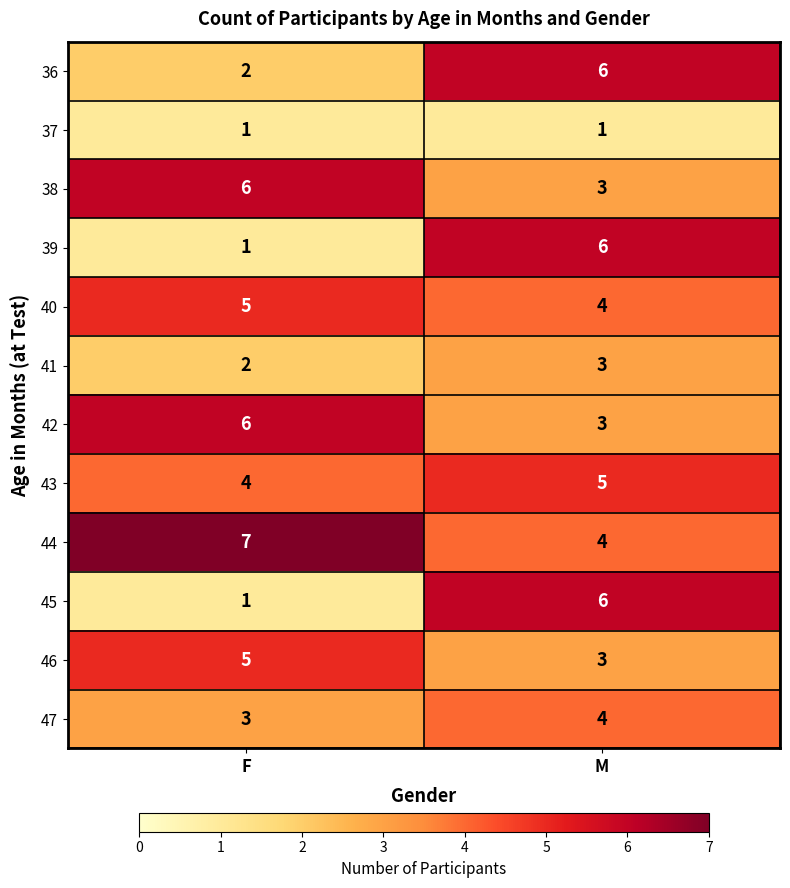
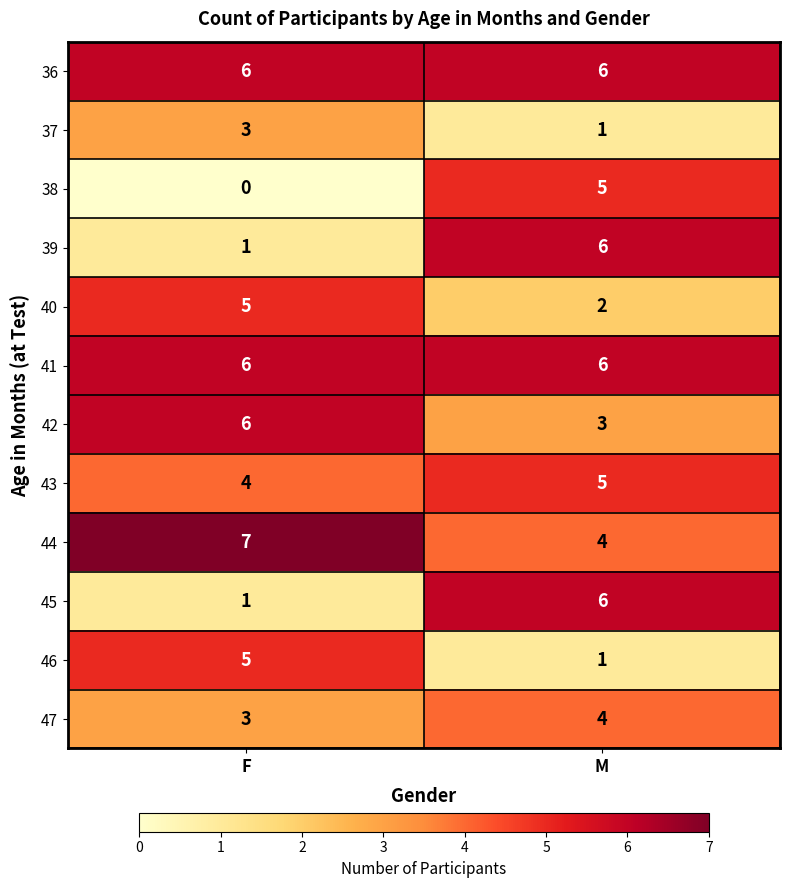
36, F: 2 -> 6
37, F: 1 -> 3
38, F: 6 -> 0
38, M: 3 -> 5
40, M: 4 -> 2
41, F: 2 -> 6
41, M: 3 -> 6
46, M: 3 -> 1
